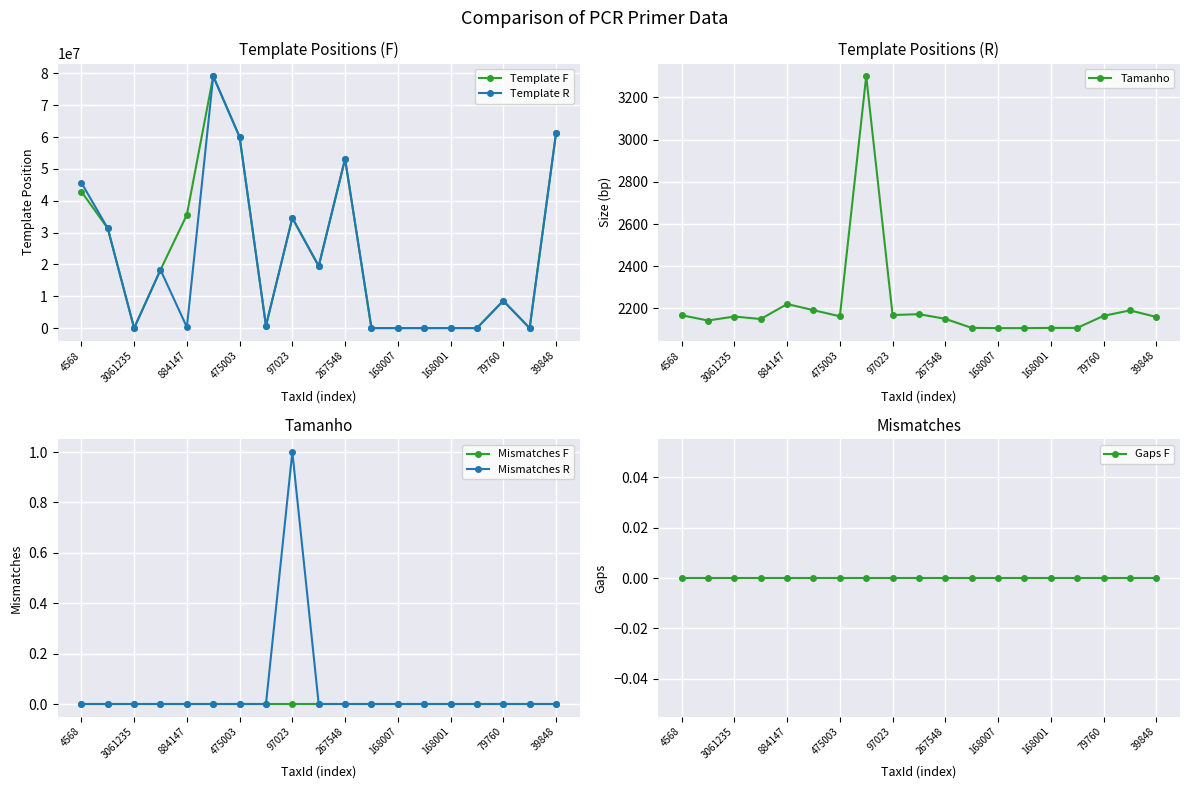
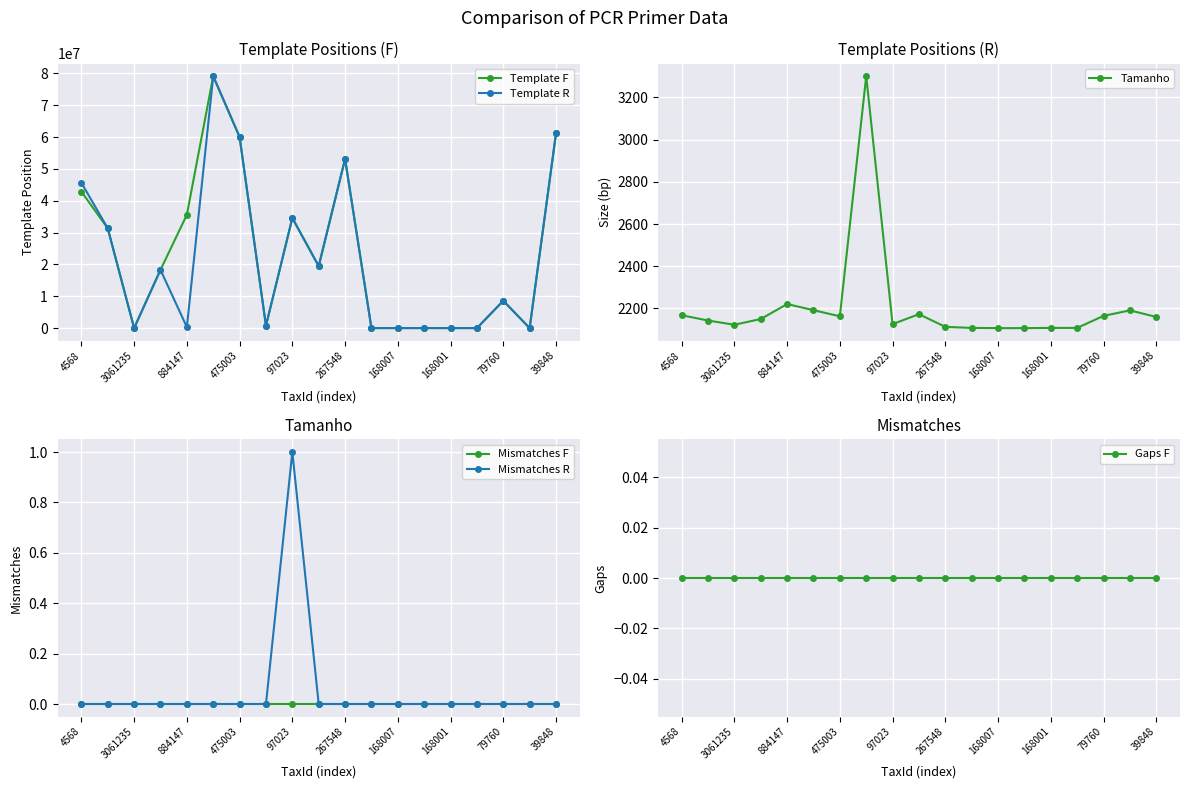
Template Positions (R), 3061235: 2160 -> 2120
Template Positions (R), 97023: 2170 -> 2130
Template Positions (R), 267548: 2150 -> 2110
